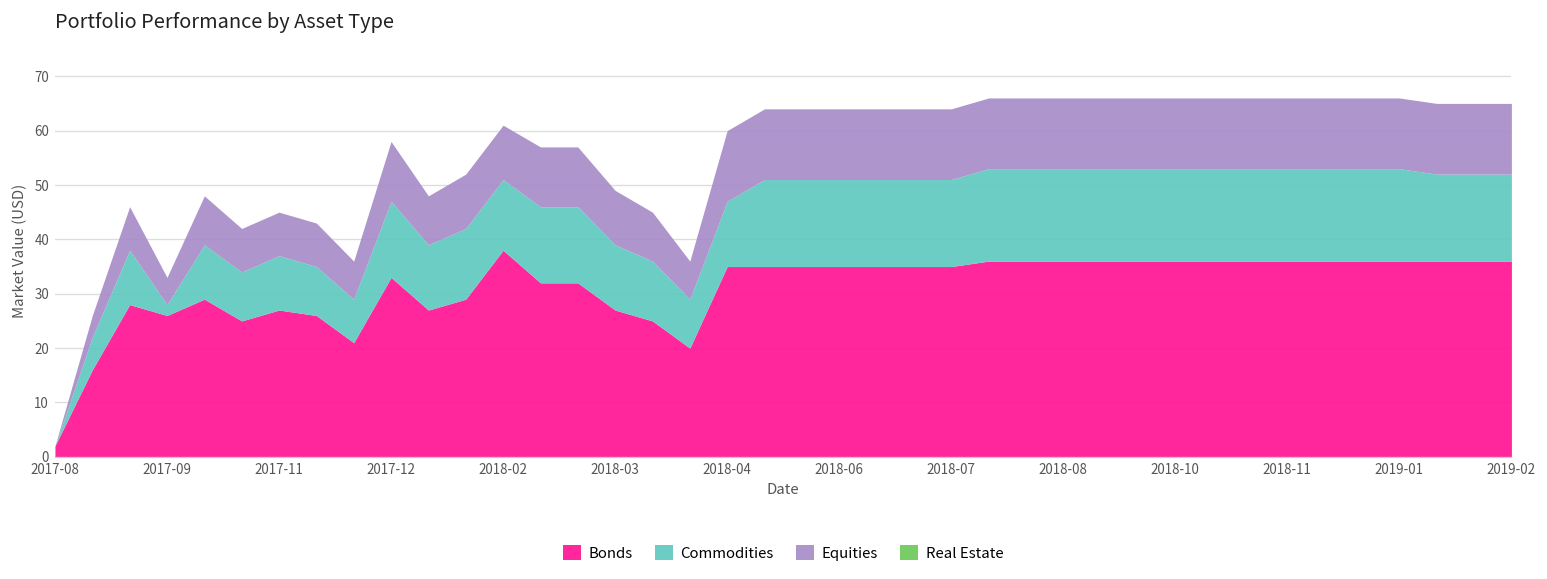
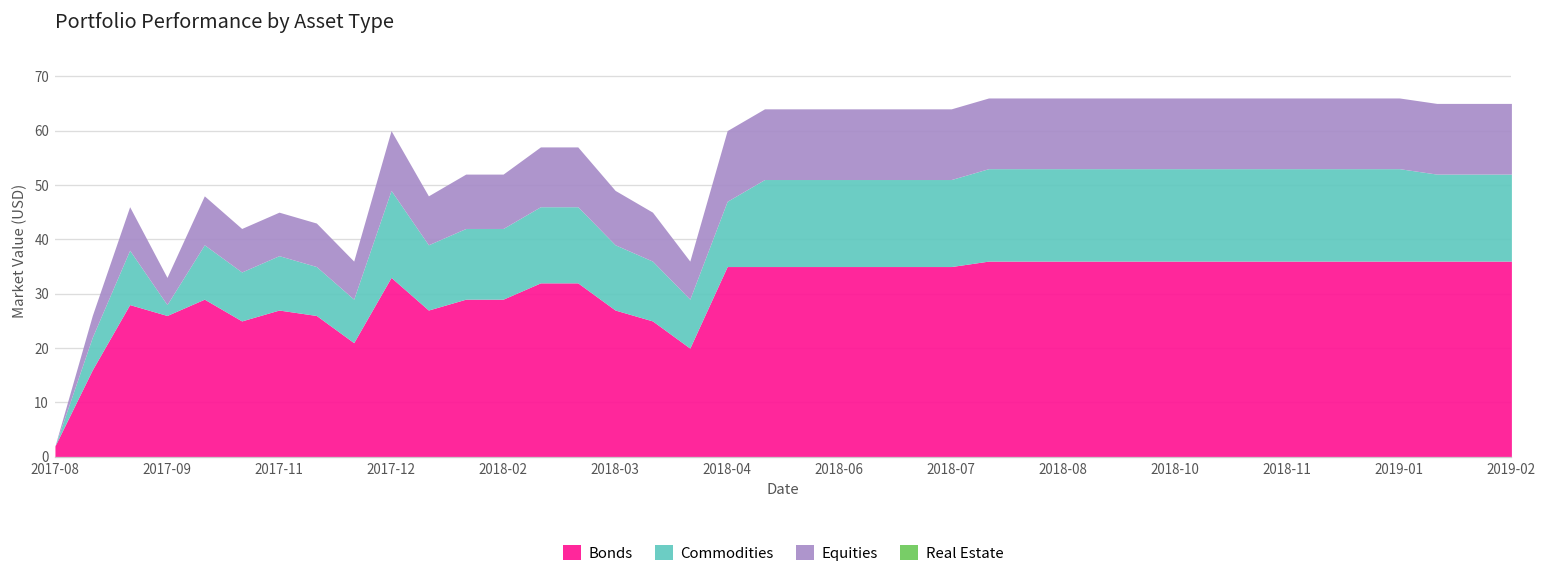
Commodities, 2017-12: 14 -> 16
Bonds, 2018-02: 38 -> 29
